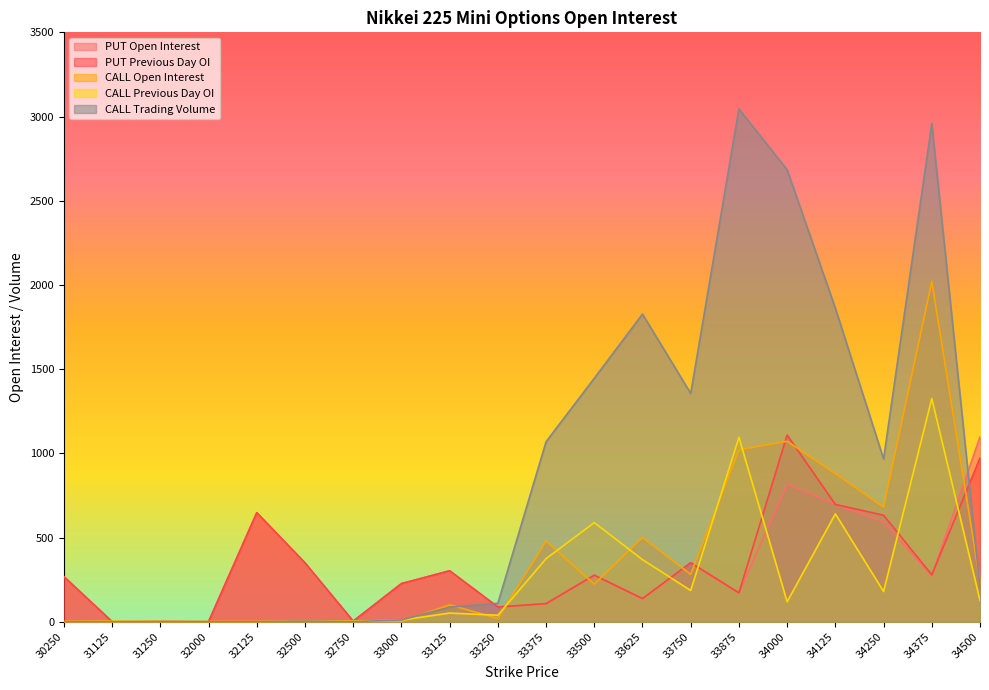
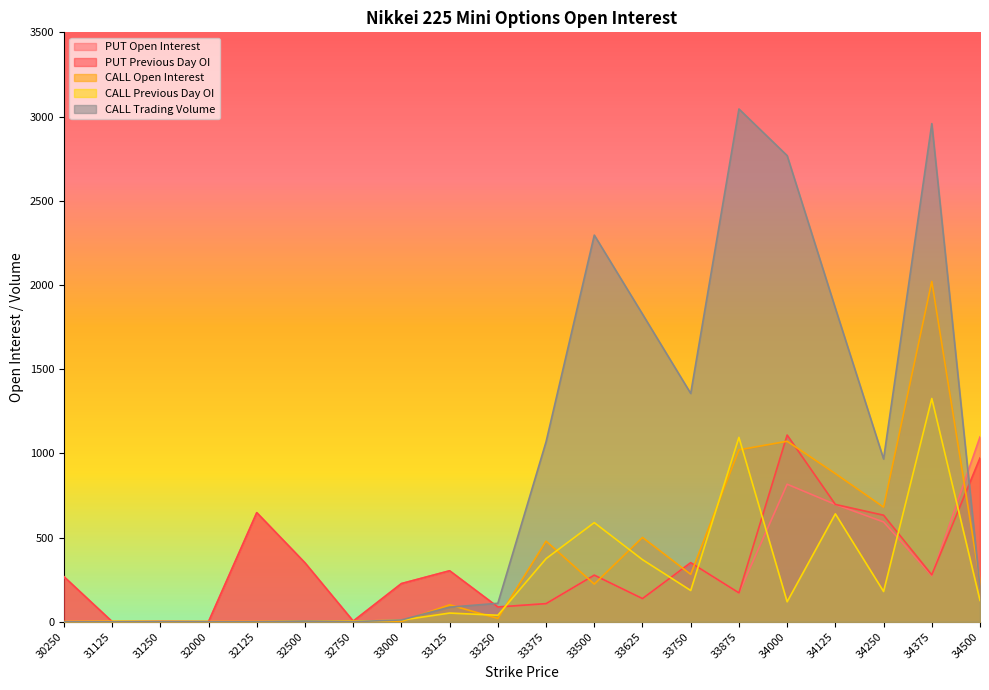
CALL Trading Volume, 33500: 1450 -> 2300
CALL Trading Volume, 34000: 2680 -> 2770
